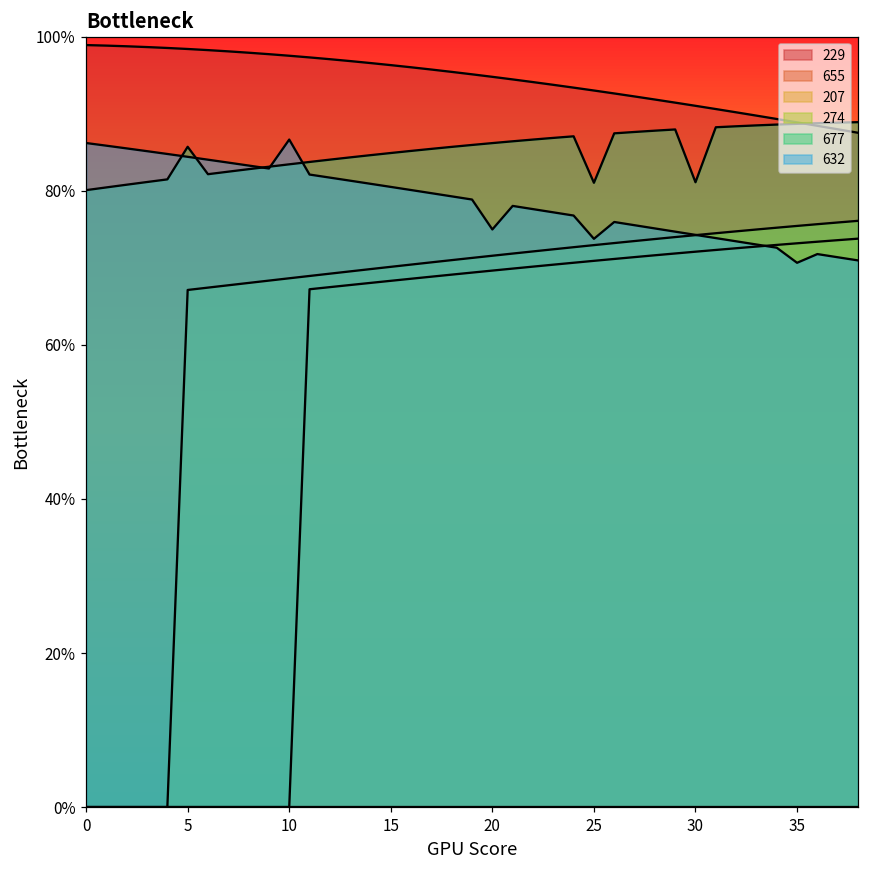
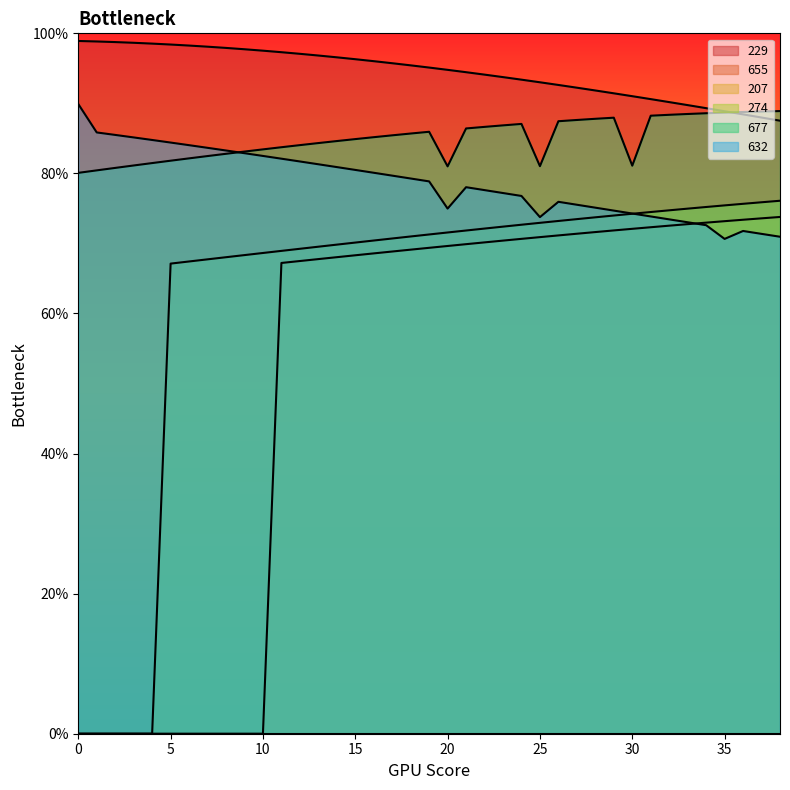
632, 0: 86% -> 90%
677, 5: 86% -> 82%
632, 10: 87% -> 82%
677, 20: 86% -> 81%
